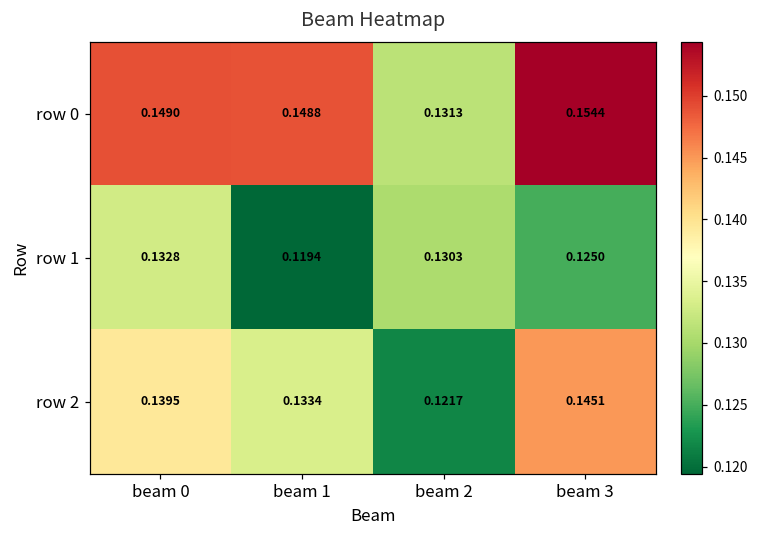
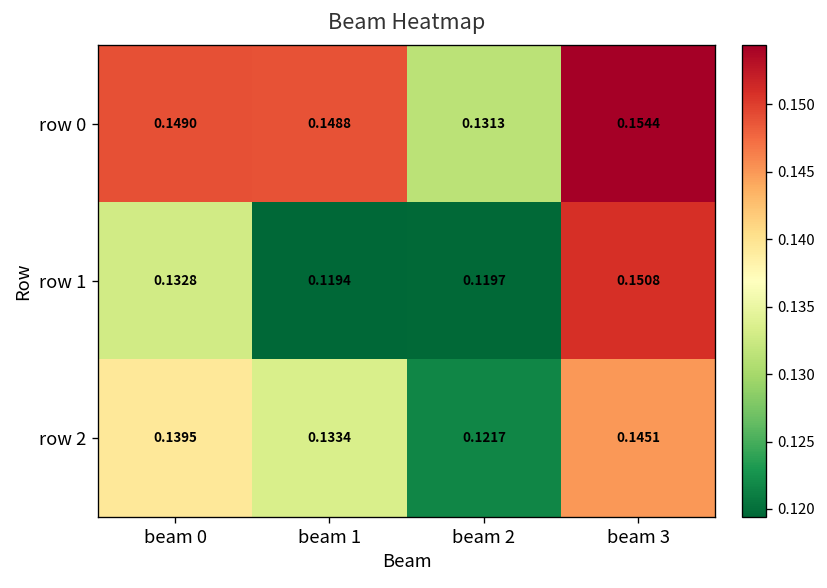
row 1, beam 2: 0.1303 -> 0.1197
row 1, beam 3: 0.1250 -> 0.1508
